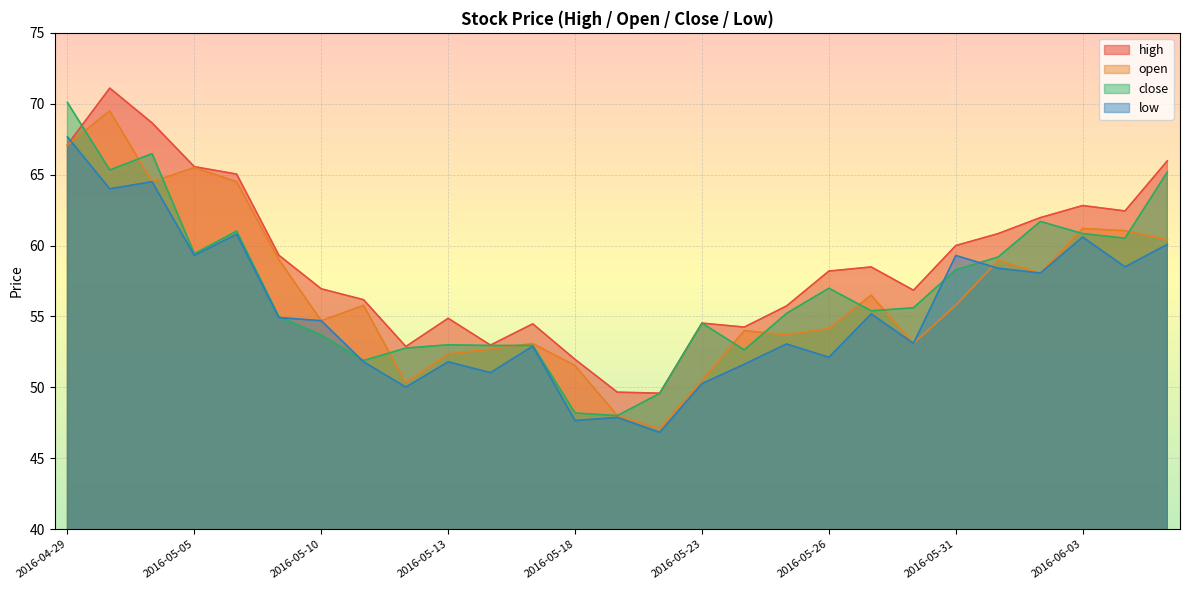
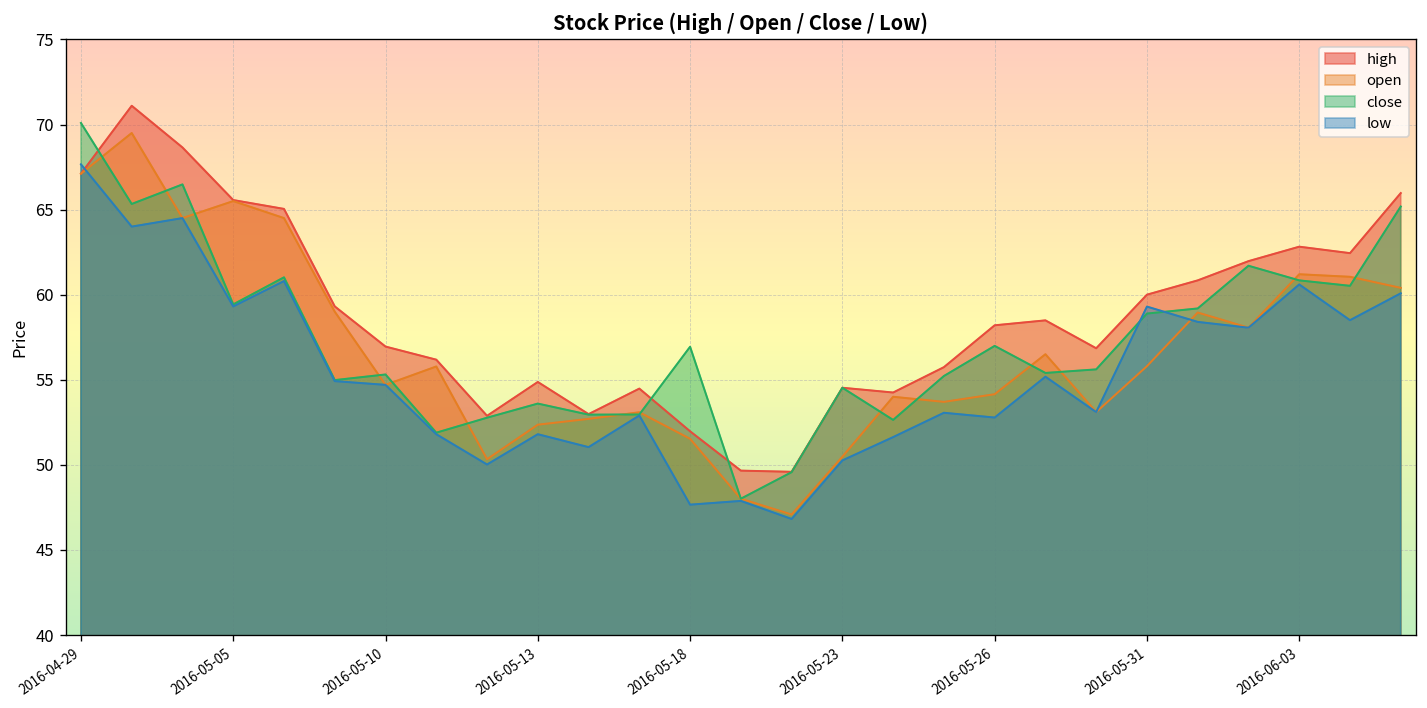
close, 2016-05-10: 53.7 -> 55.3
close, 2016-05-13: 53.0 -> 53.6
close, 2016-05-18: 48.2 -> 56.9
low, 2016-05-26: 52.1 -> 52.8
close, 2016-05-31: 58.3 -> 58.9
